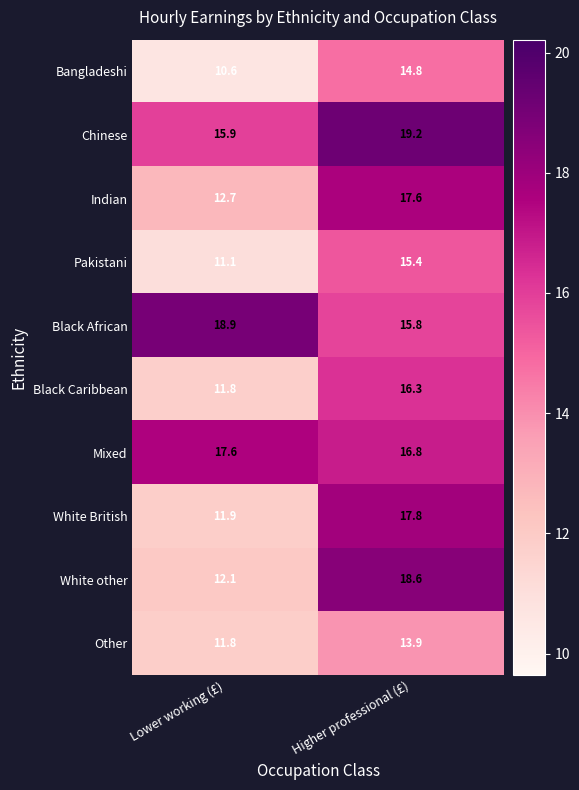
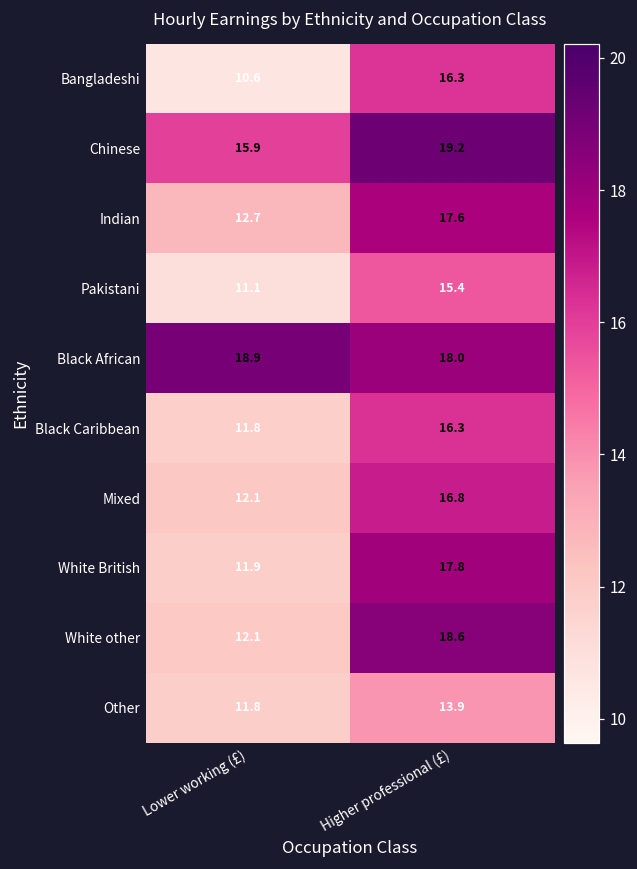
Bangladeshi, Higher professional (£): 14.8 -> 16.3
Black African, Higher professional (£): 15.8 -> 18.0
Mixed, Lower working (£): 17.6 -> 12.1
